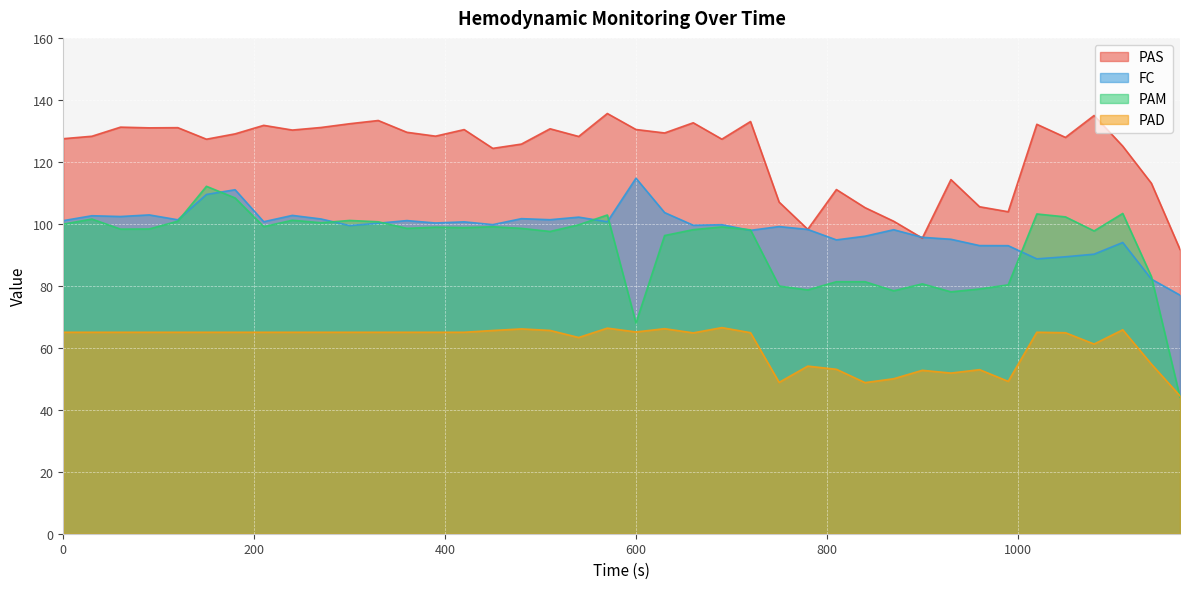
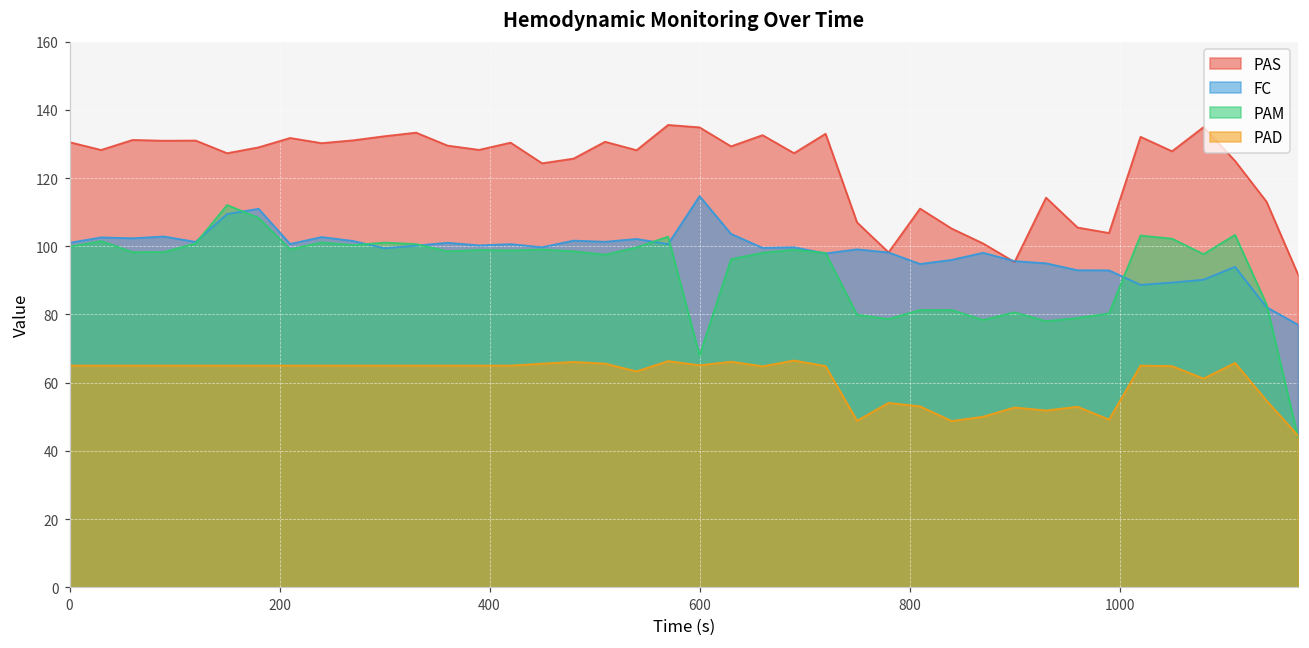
PAS, 0: 127 -> 131
PAS, 600: 130 -> 135
